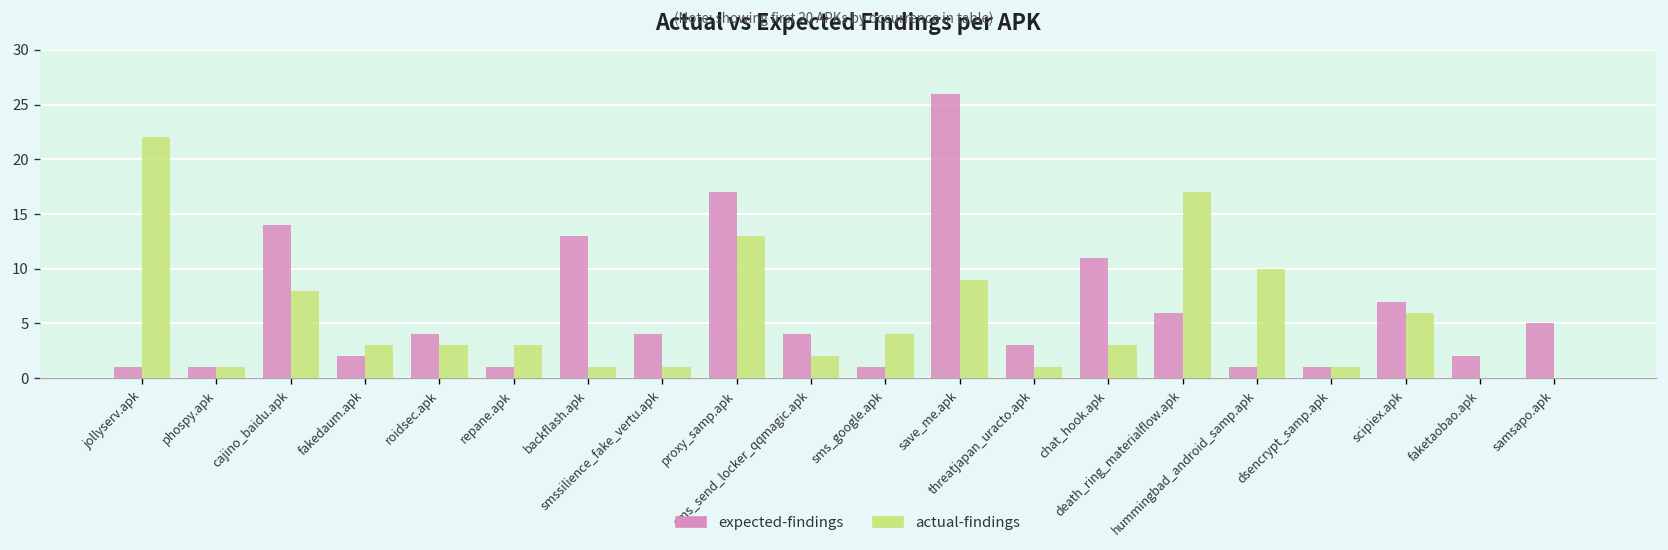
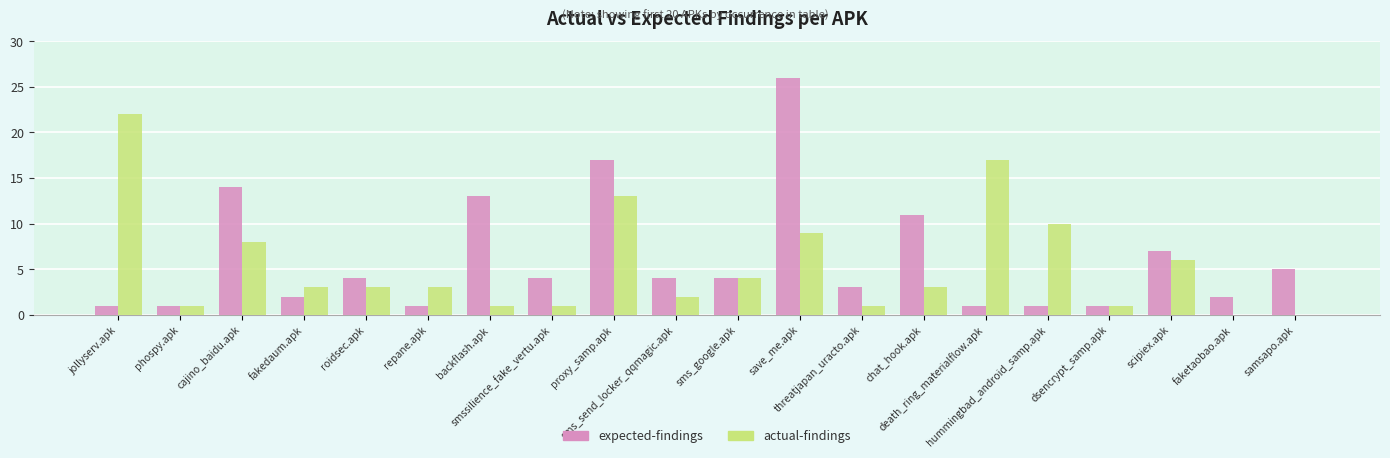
expected-findings, sms_google.apk: 1 -> 4
expected-findings, death_ring_materialflow.apk: 6 -> 1
